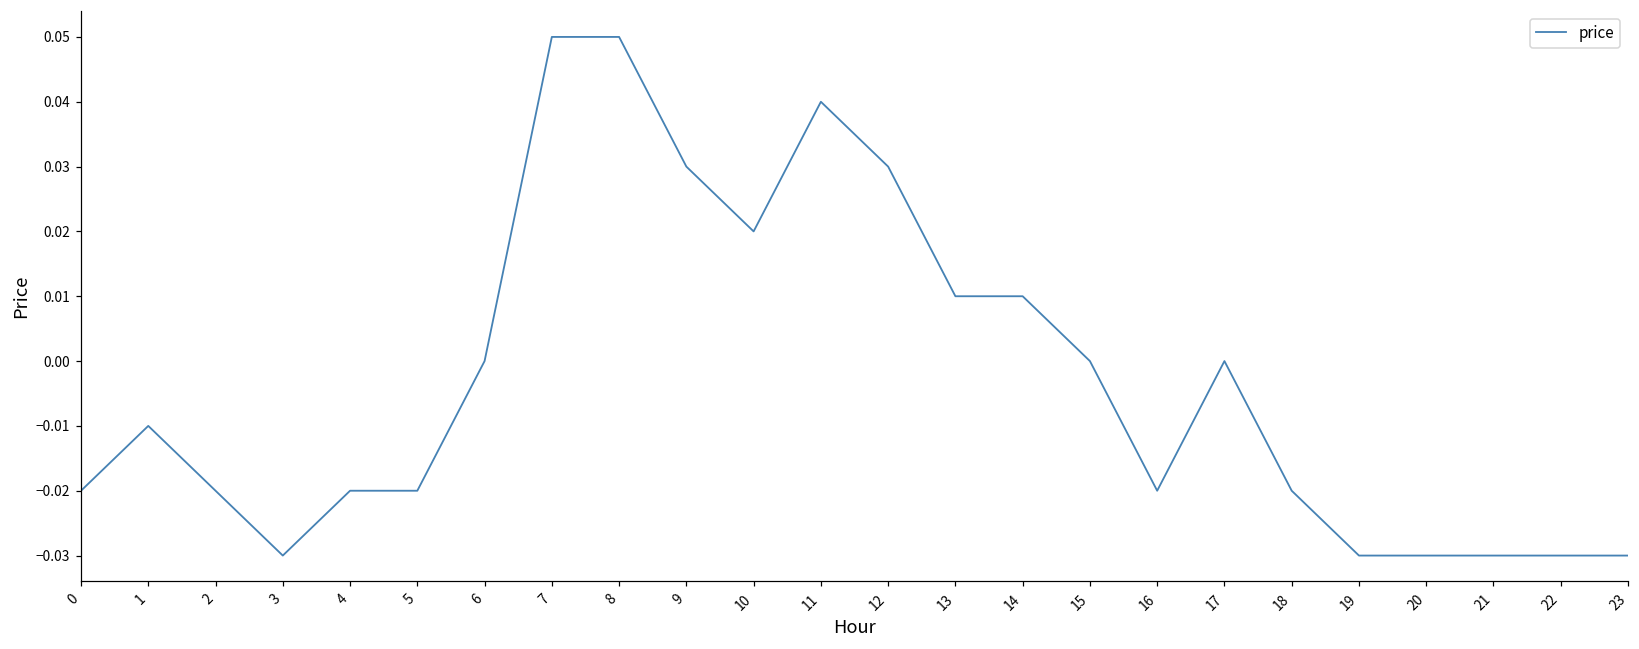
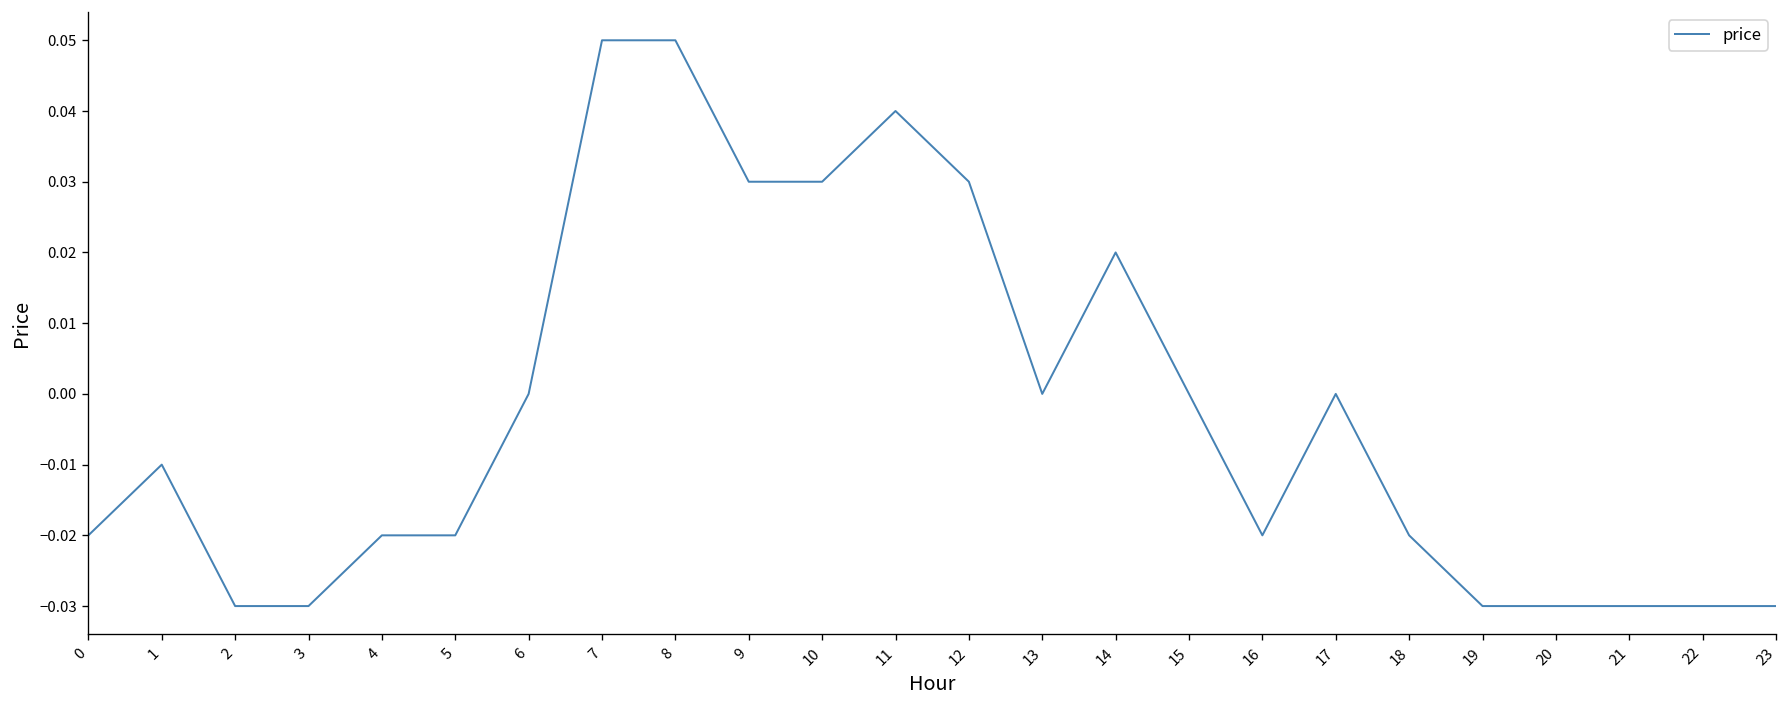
2: -0.02 -> -0.03
10: 0.02 -> 0.03
13: 0.01 -> 0.00
14: 0.01 -> 0.02
